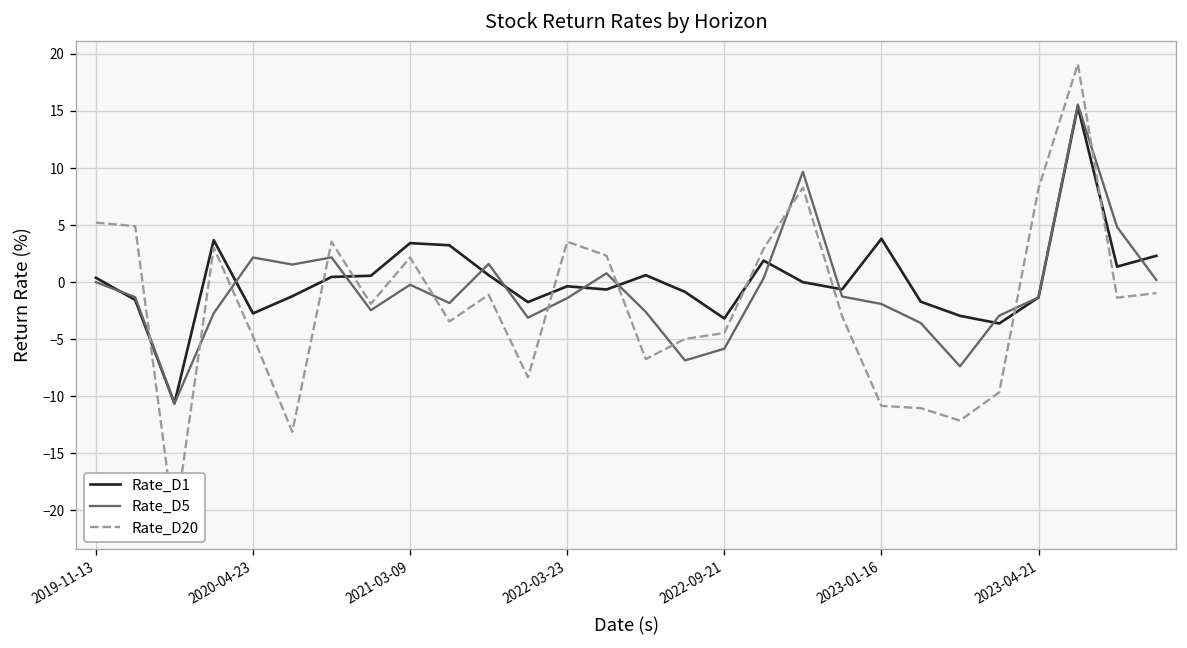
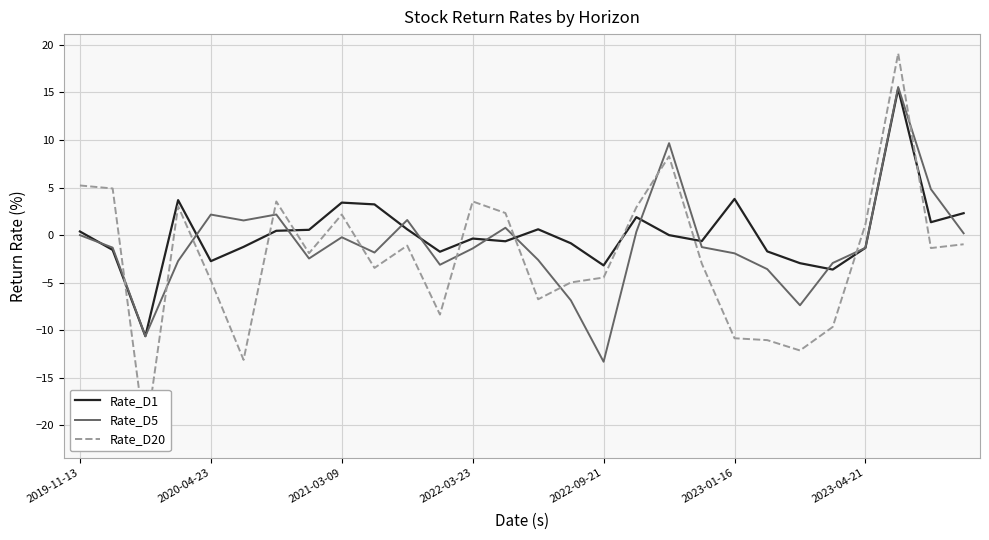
Rate_D5, 2022-09-21: -6 -> -13
Rate_D20, 2023-04-21: 8 -> 1
